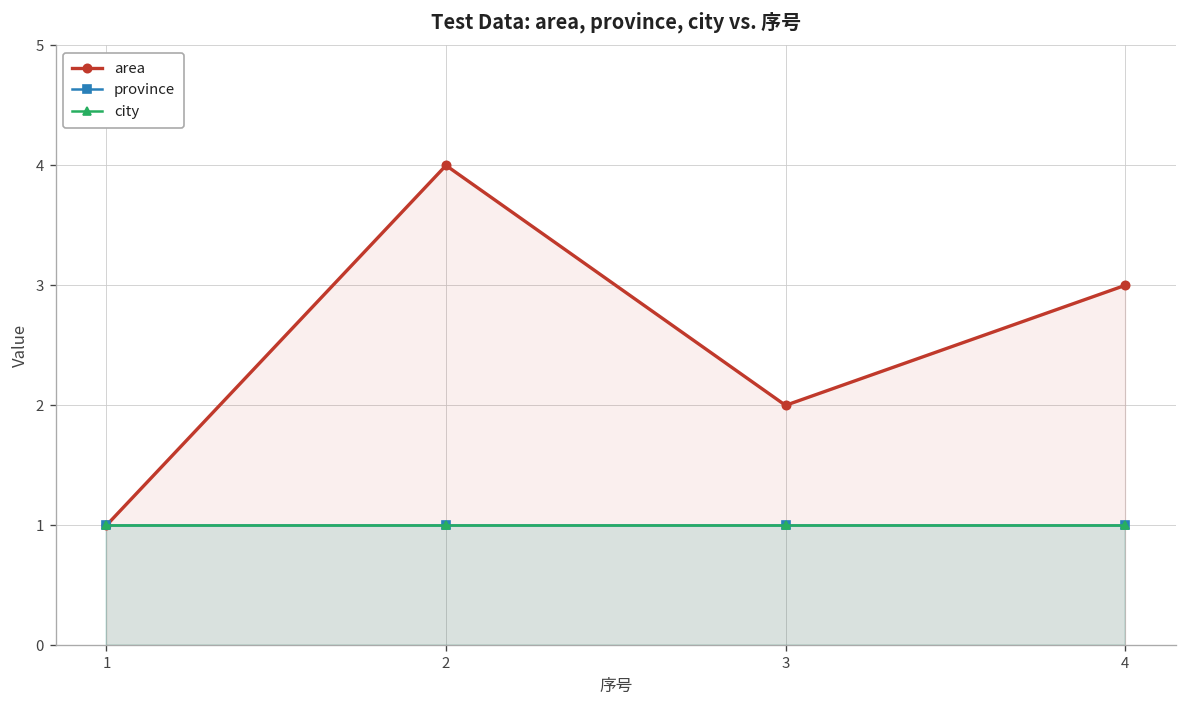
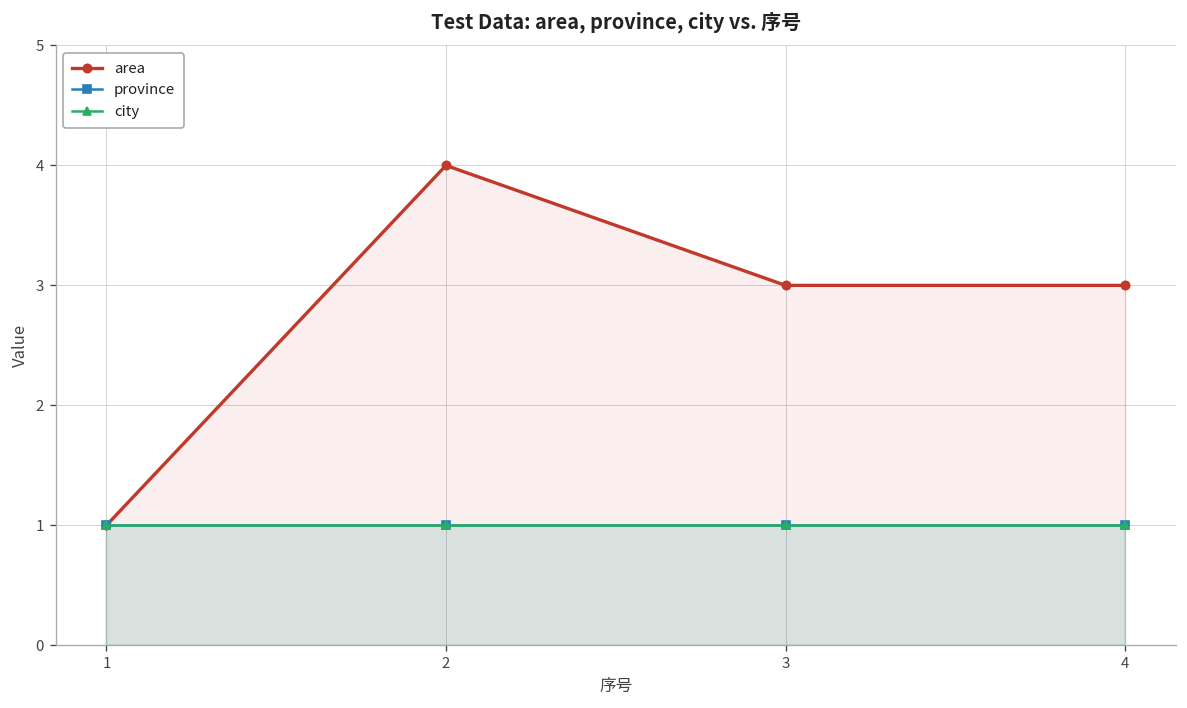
area, 3: 2 -> 3
